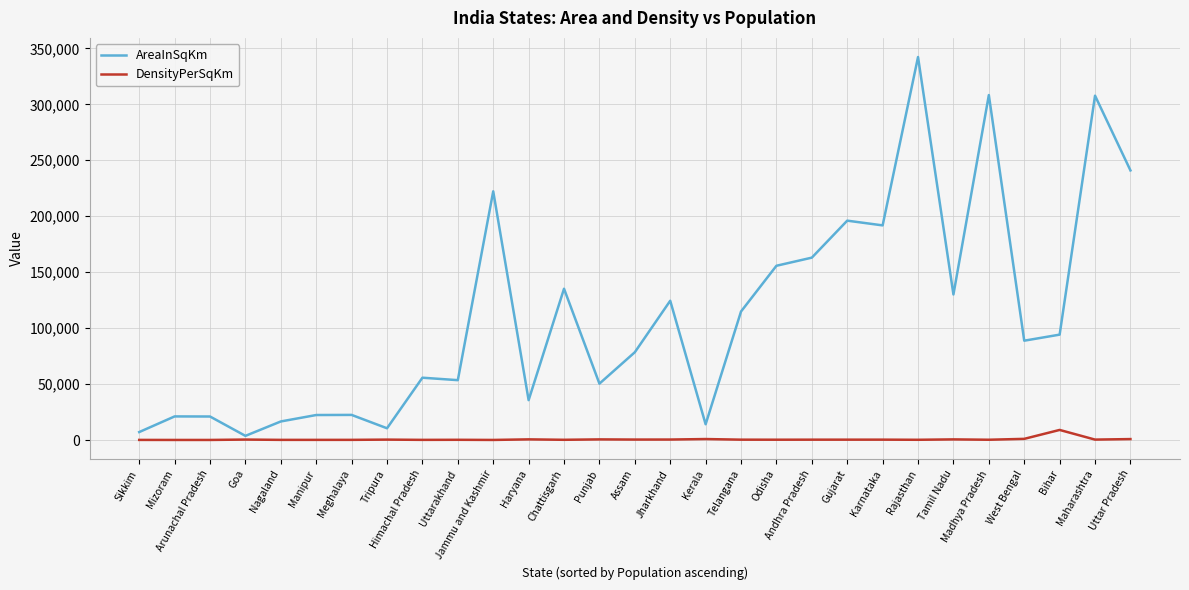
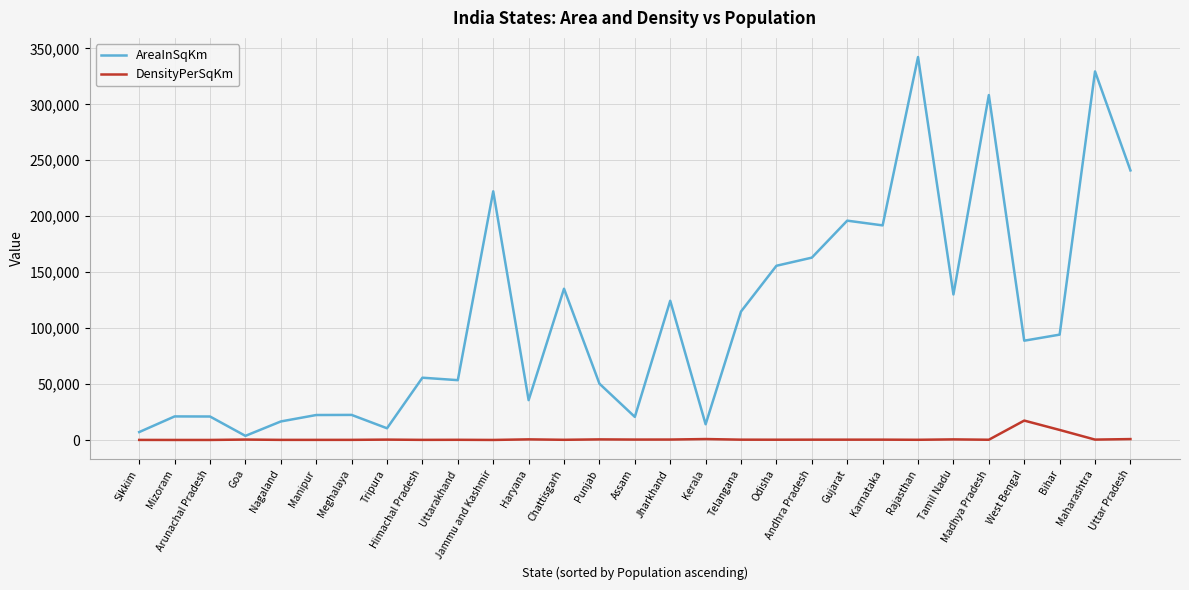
AreaInSqKm, Assam: 78,000 -> 21,000
DensityPerSqKm, West Bengal: 1,000 -> 17,000
AreaInSqKm, Maharashtra: 308,000 -> 329,000
